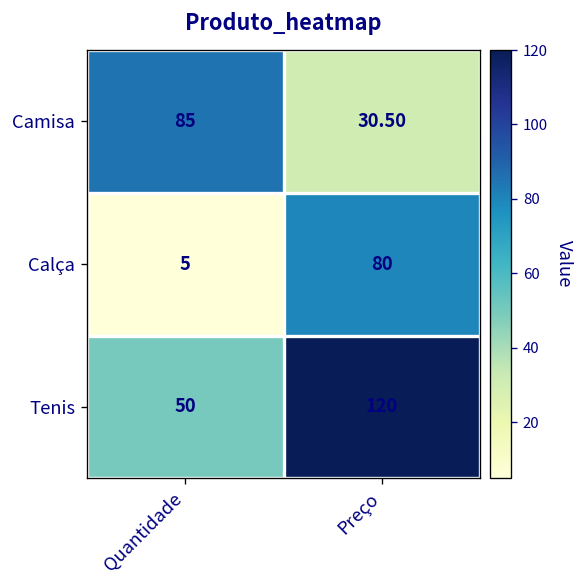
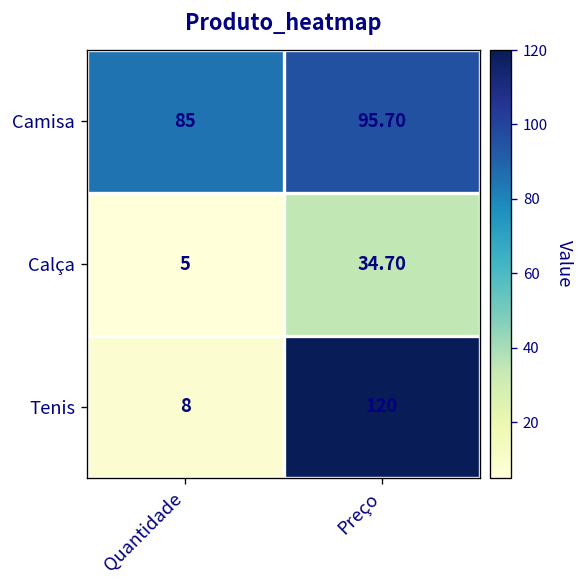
Camisa, Preço: 30.50 -> 95.70
Calça, Preço: 80 -> 34.70
Tenis, Quantidade: 50 -> 8
